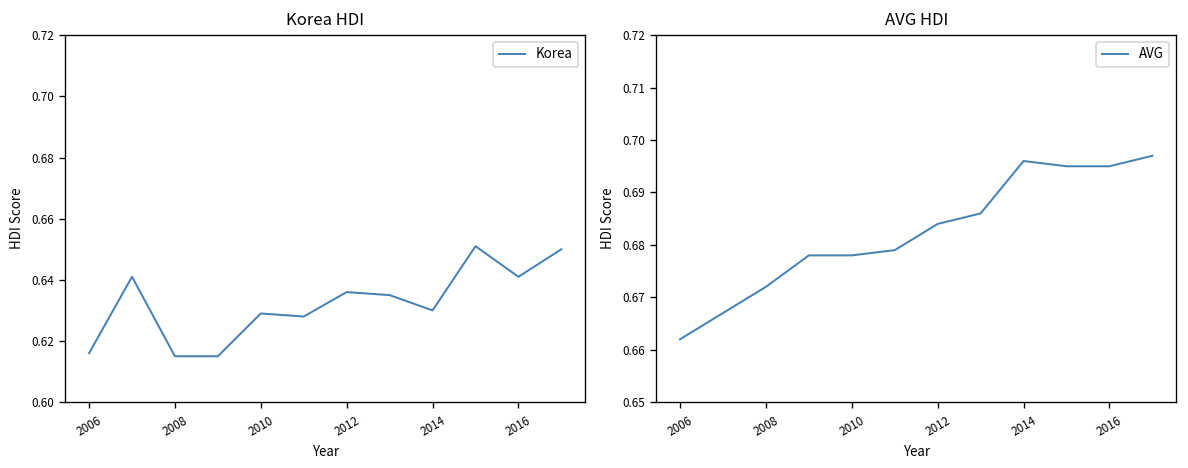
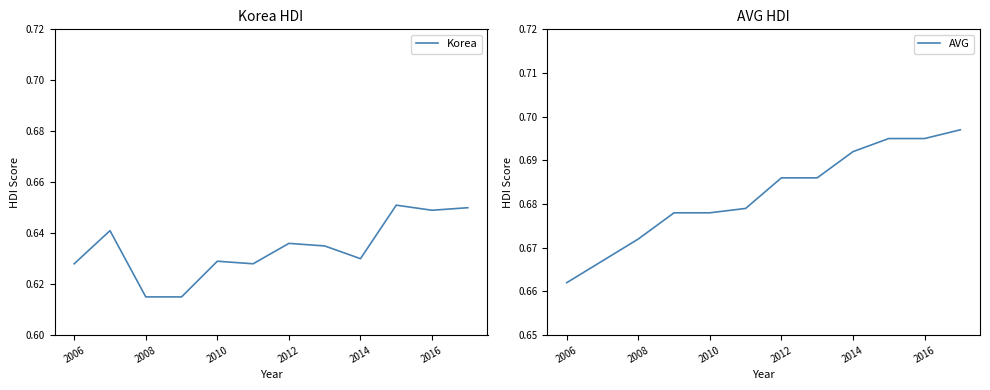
Korea HDI, 2006: 0.616 -> 0.628
Korea HDI, 2016: 0.641 -> 0.649
AVG HDI, 2012: 0.684 -> 0.686
AVG HDI, 2014: 0.696 -> 0.692
